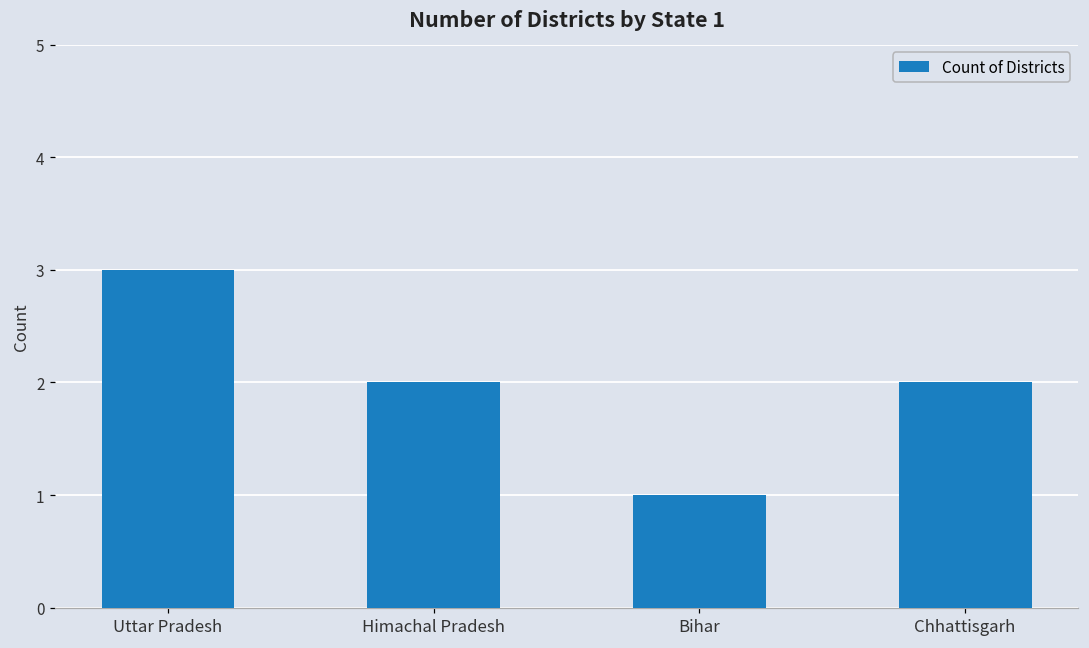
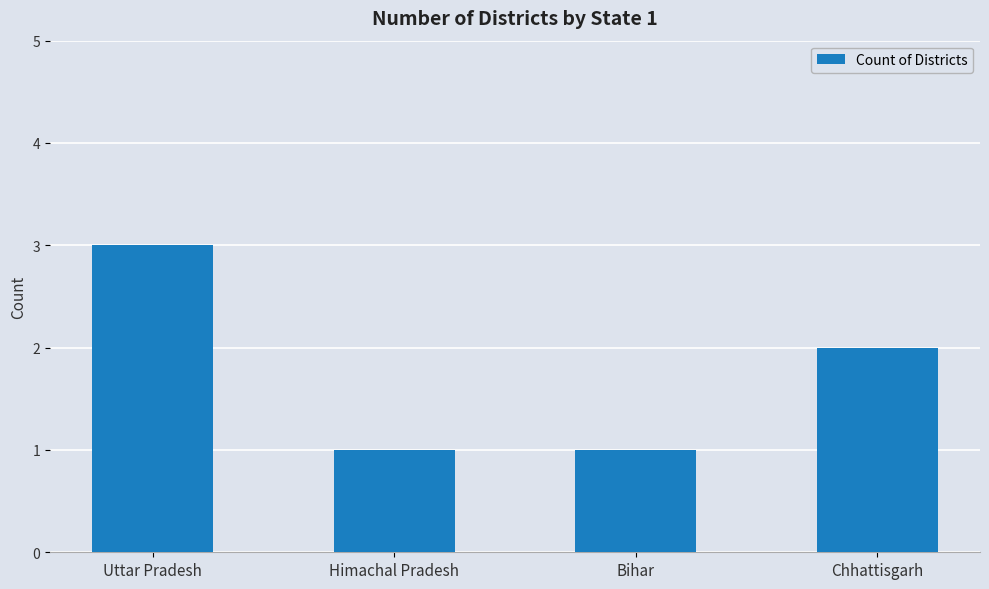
Himachal Pradesh: 2 -> 1
